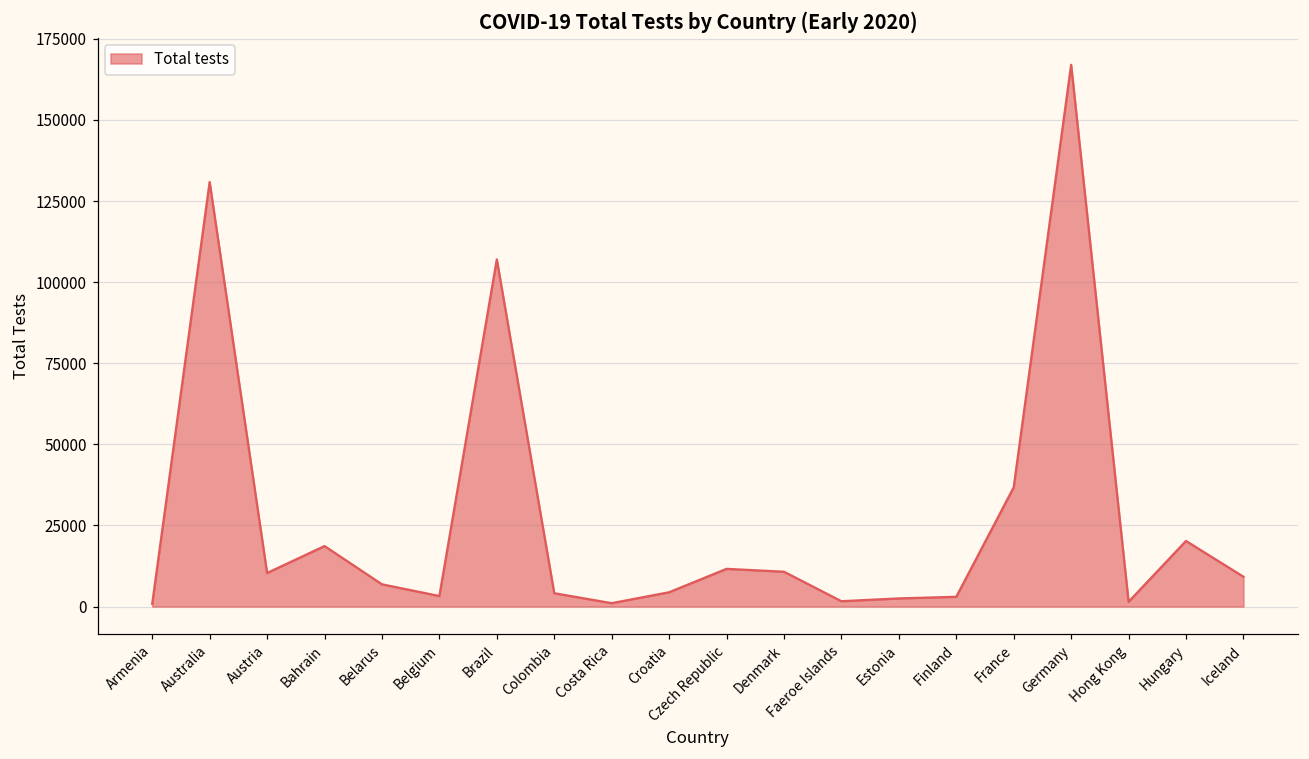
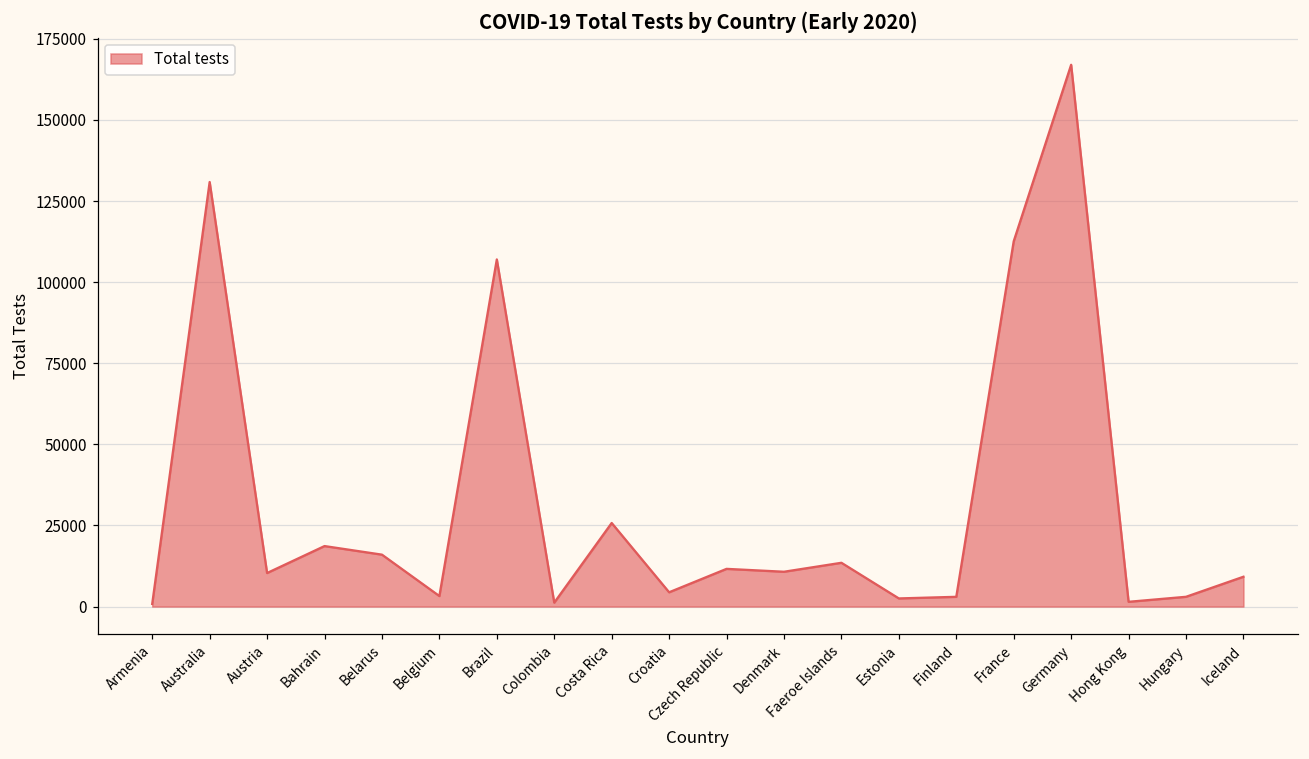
Belarus: 7000 -> 16000
Colombia: 4000 -> 1000
Costa Rica: 1000 -> 26000
Faeroe Islands: 2000 -> 13000
France: 37000 -> 113000
Hungary: 20000 -> 3000
